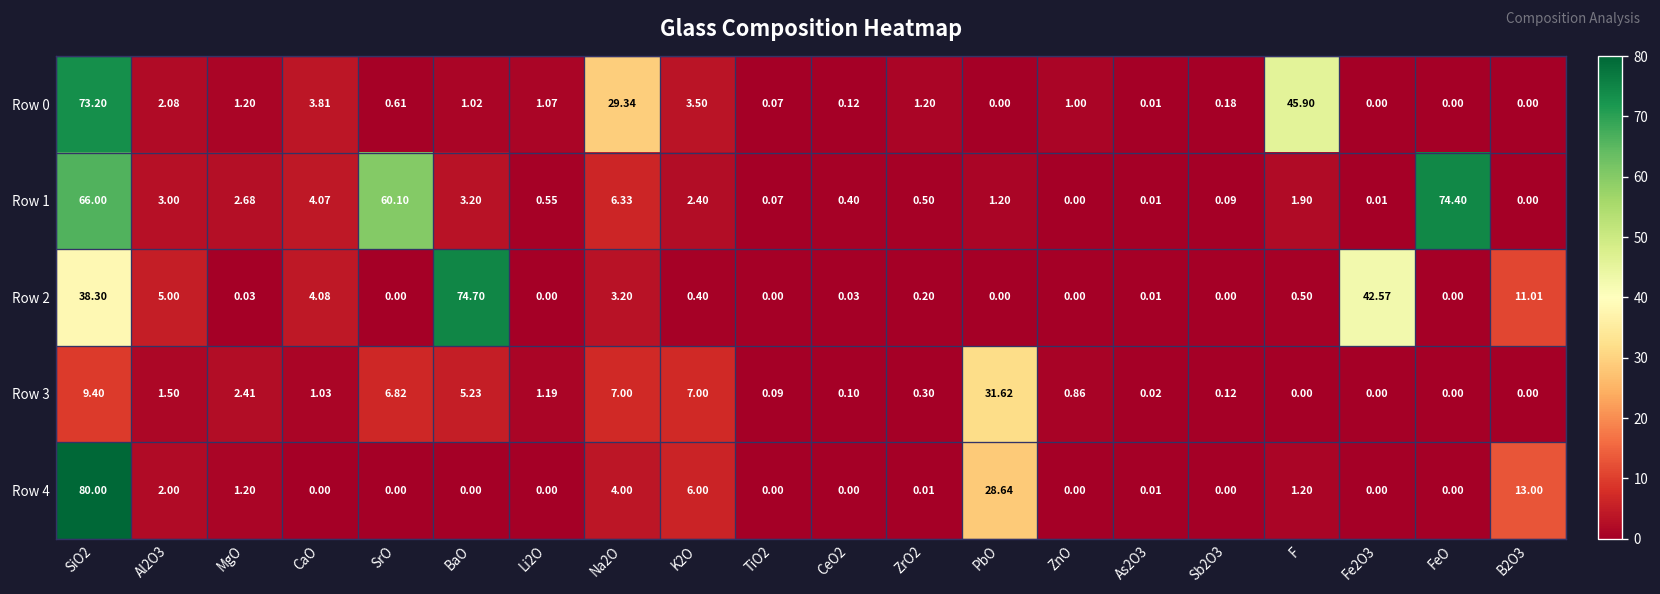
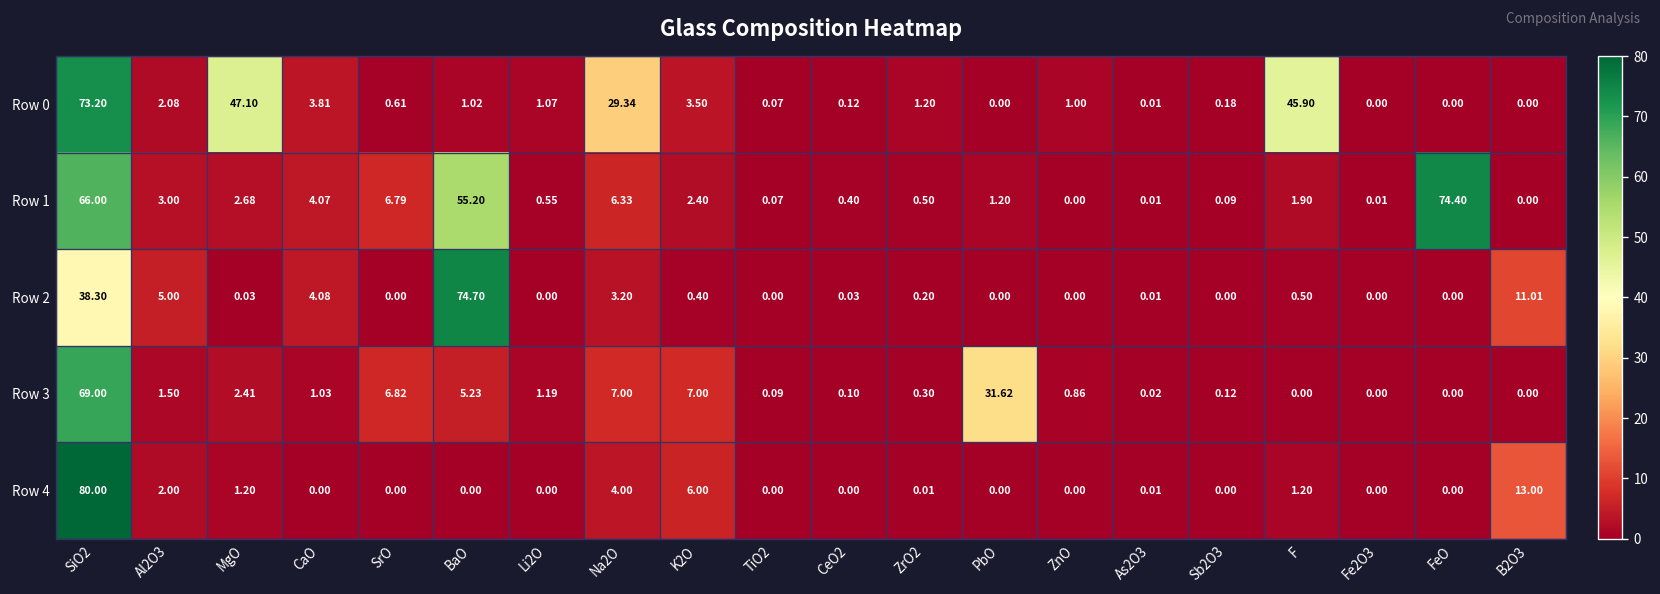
Row 0, MgO: 1.20 -> 47.10
Row 1, SrO: 60.10 -> 6.79
Row 1, BaO: 3.20 -> 55.20
Row 2, Fe2O3: 42.57 -> 0.00
Row 3, SiO2: 9.40 -> 69.00
Row 4, PbO: 28.64 -> 0.00
